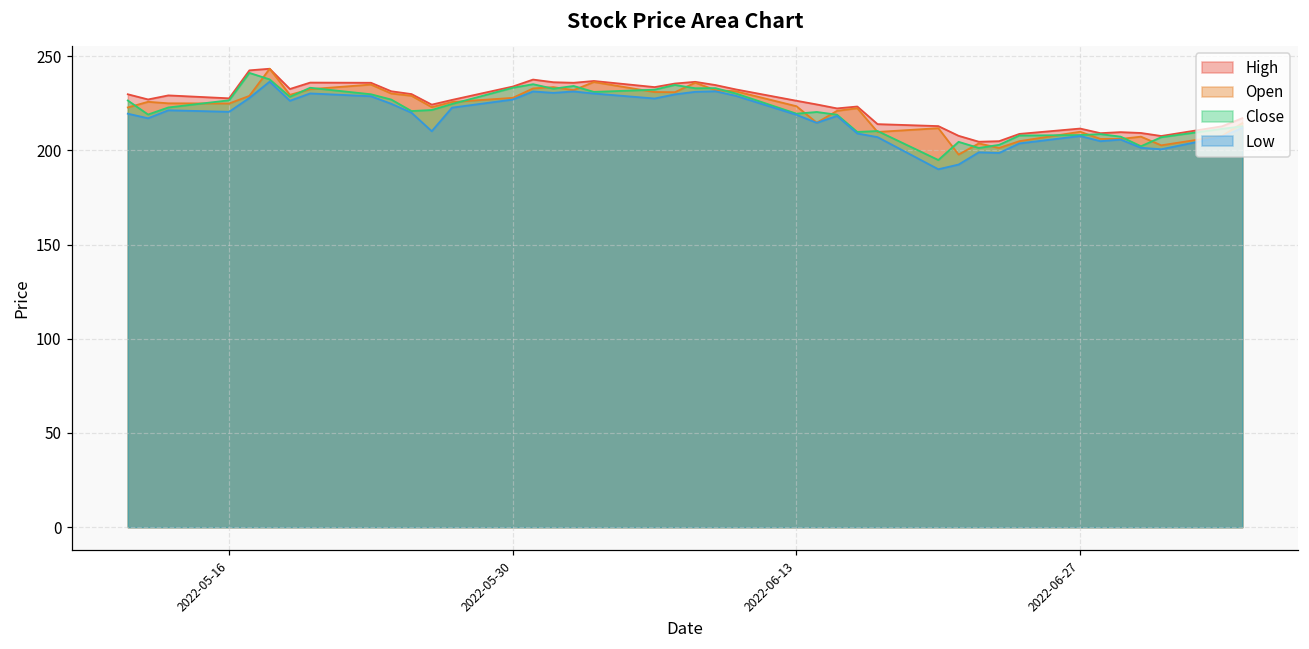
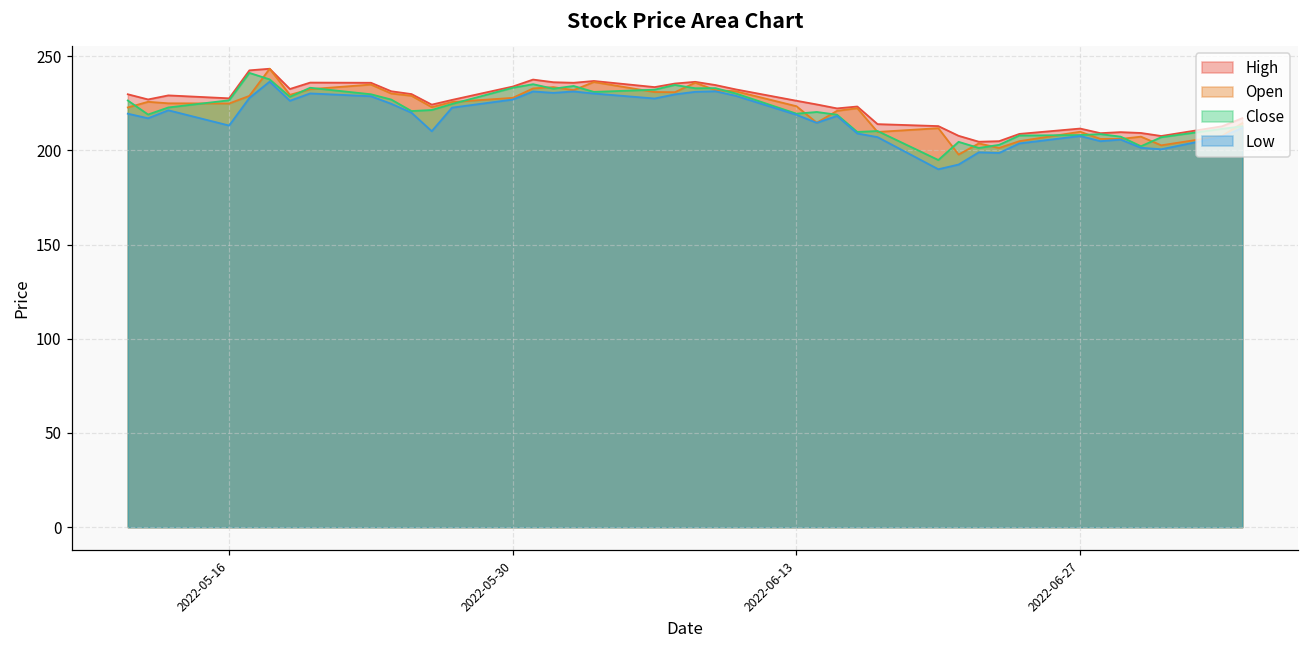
Low, 2022-05-16: 221 -> 213
